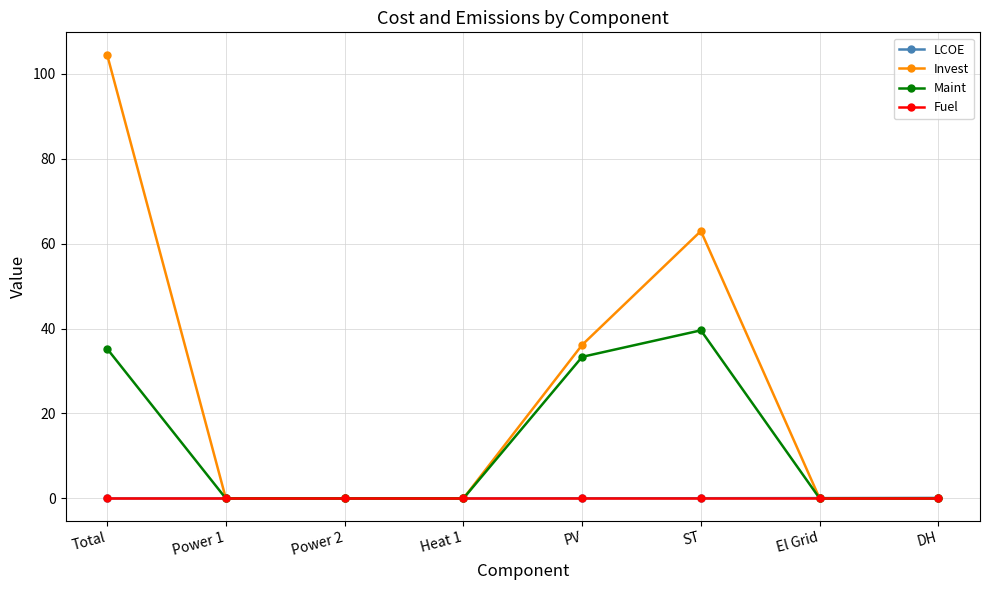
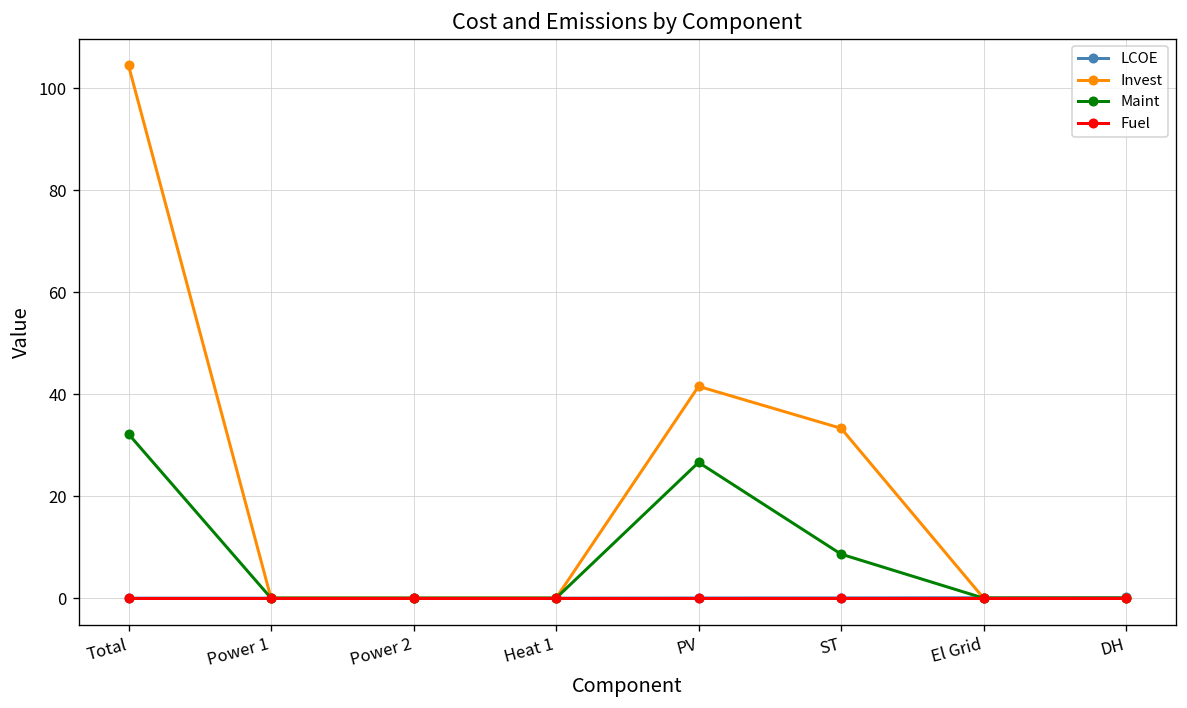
Maint, Total: 35 -> 32
Invest, PV: 36 -> 42
Maint, PV: 33 -> 27
Invest, ST: 63 -> 33
Maint, ST: 40 -> 9
